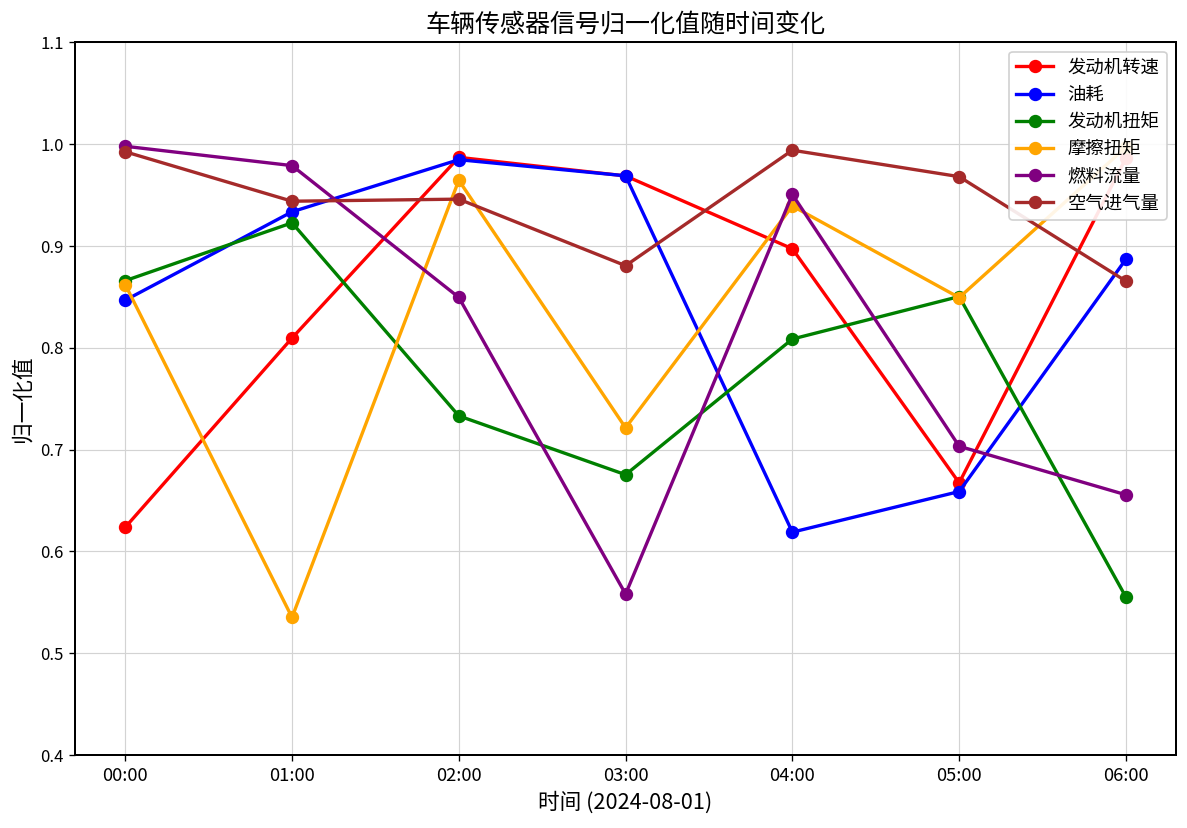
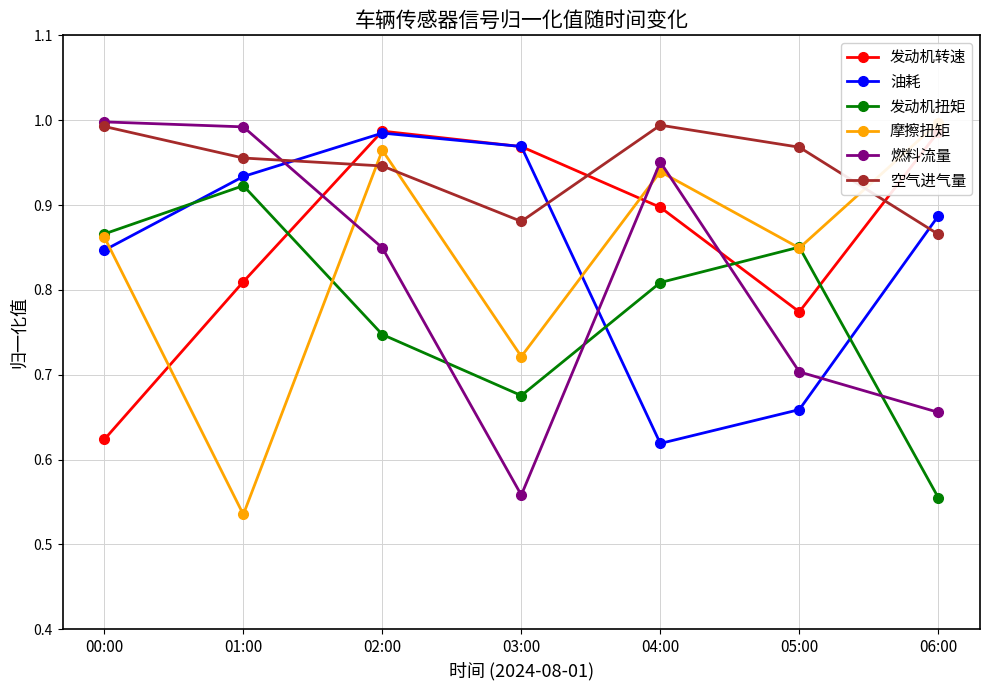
燃料流量, 01:00: 0.98 -> 0.99
空气进气量, 01:00: 0.94 -> 0.96
发动机扭矩, 02:00: 0.73 -> 0.75
发动机转速, 05:00: 0.67 -> 0.77
